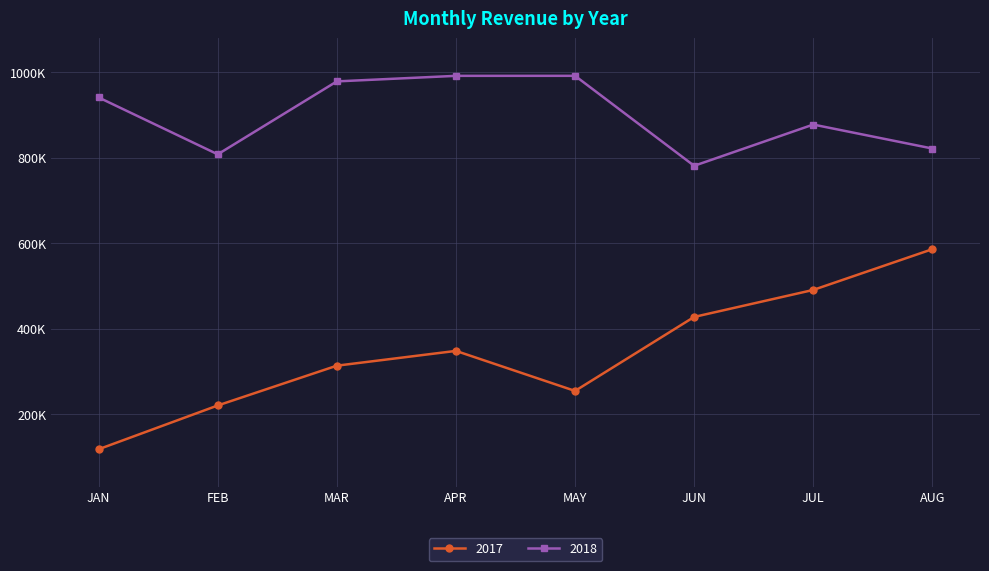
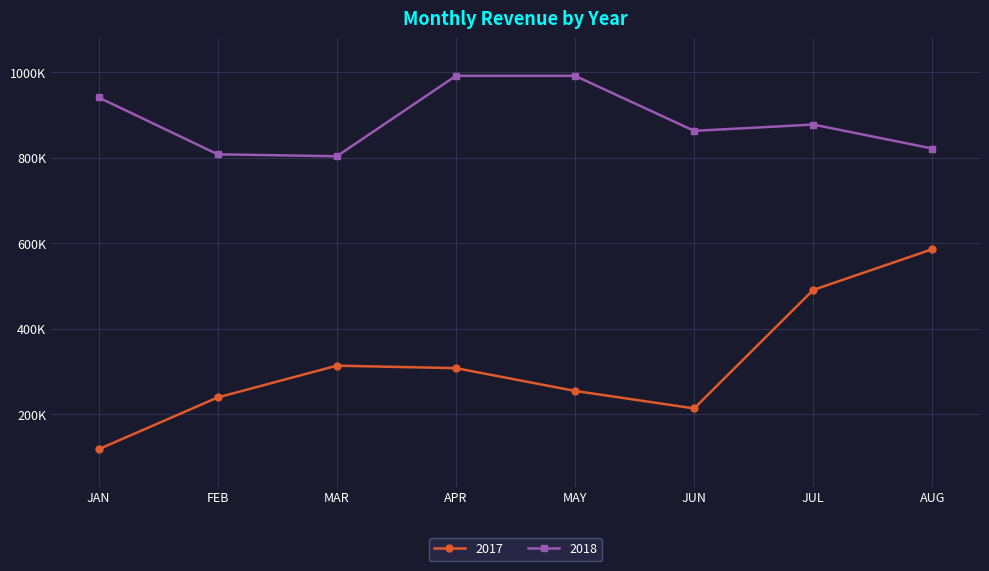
2017, FEB: 220000 -> 240000
2018, MAR: 980000 -> 800000
2017, APR: 350000 -> 310000
2017, JUN: 430000 -> 210000
2018, JUN: 780000 -> 860000
